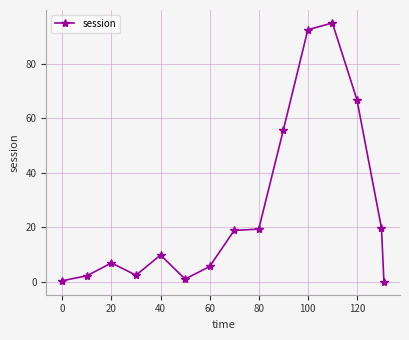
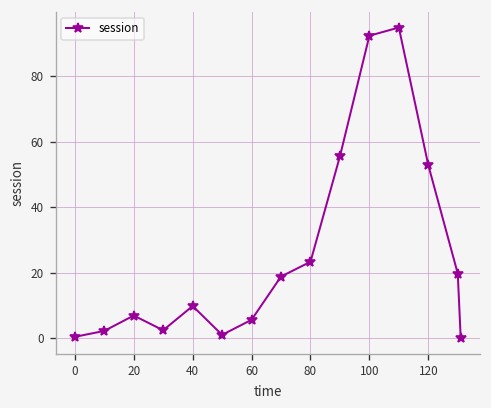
80: 19 -> 23
120: 67 -> 53
